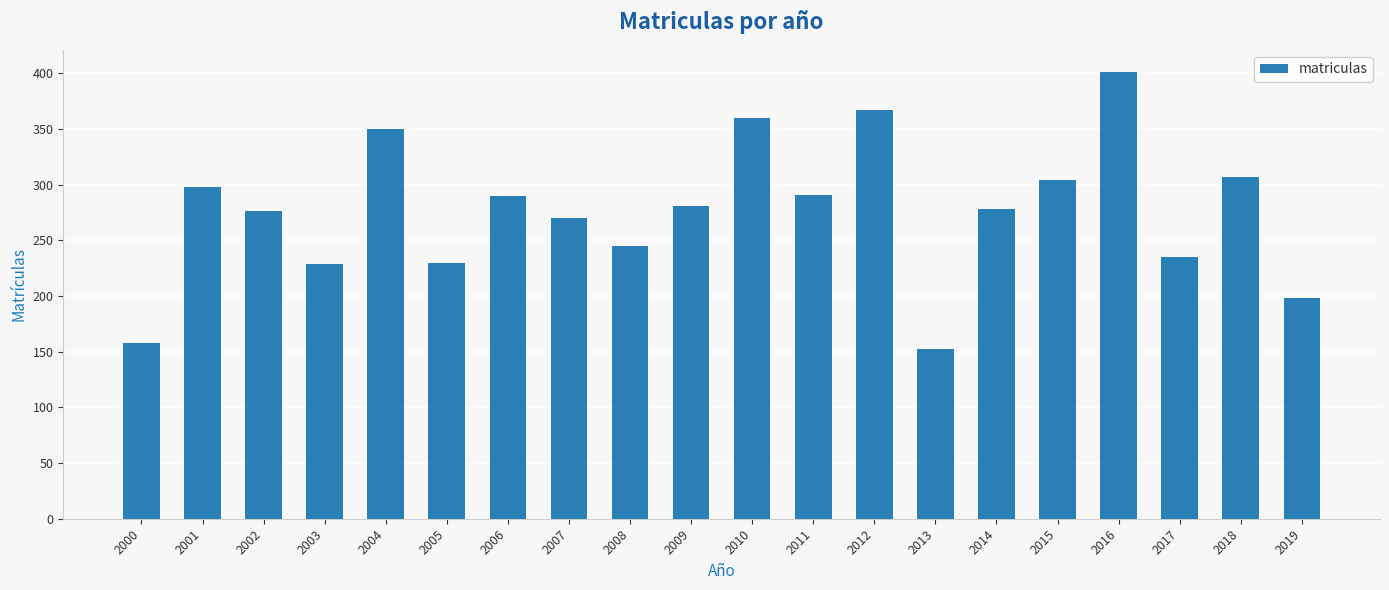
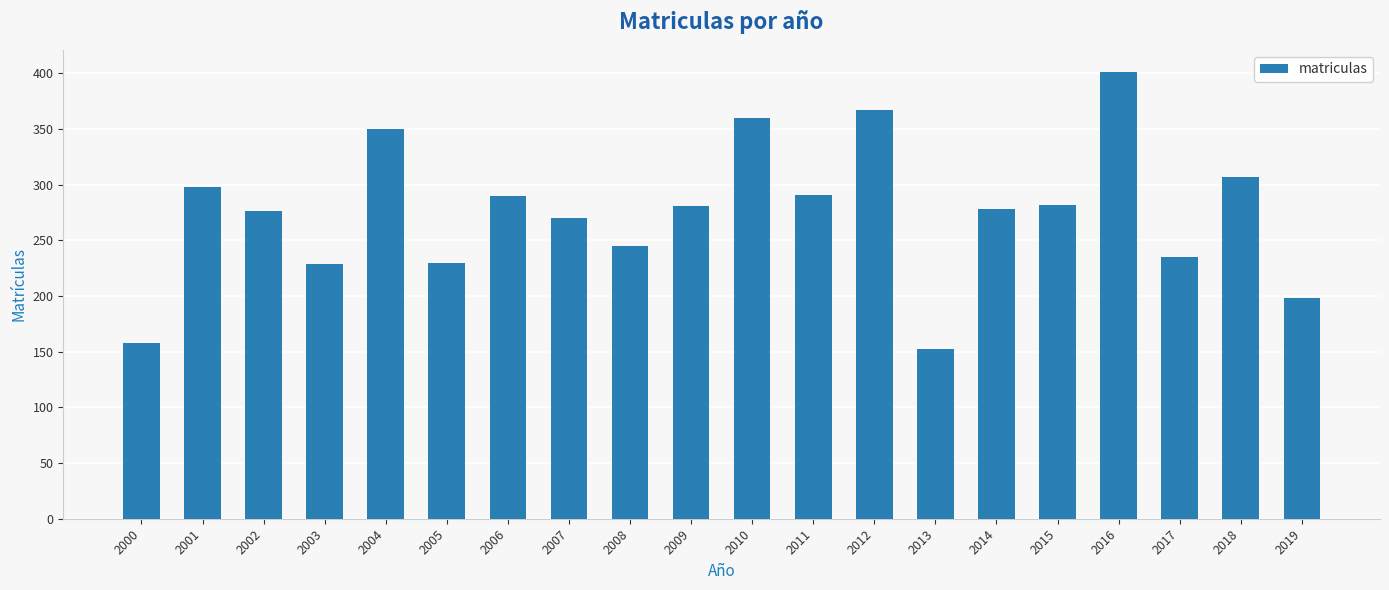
2015: 304 -> 282
